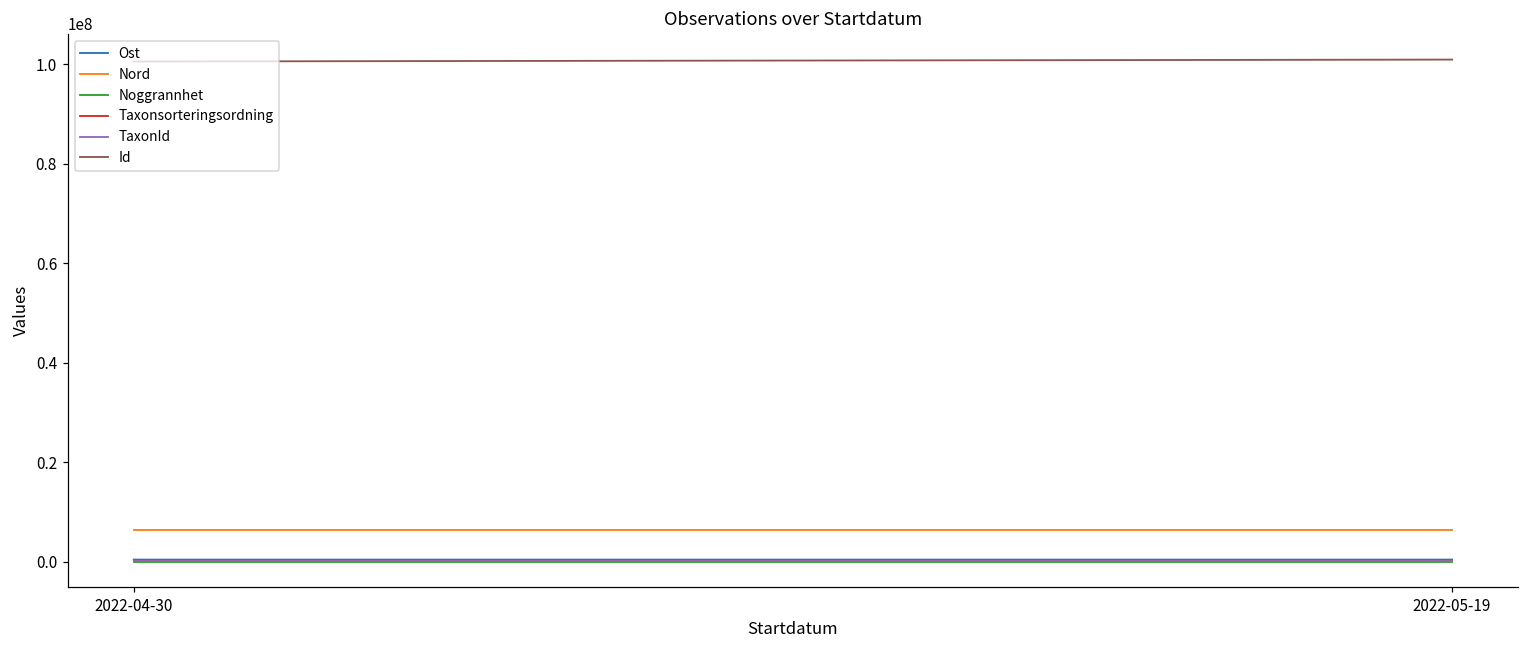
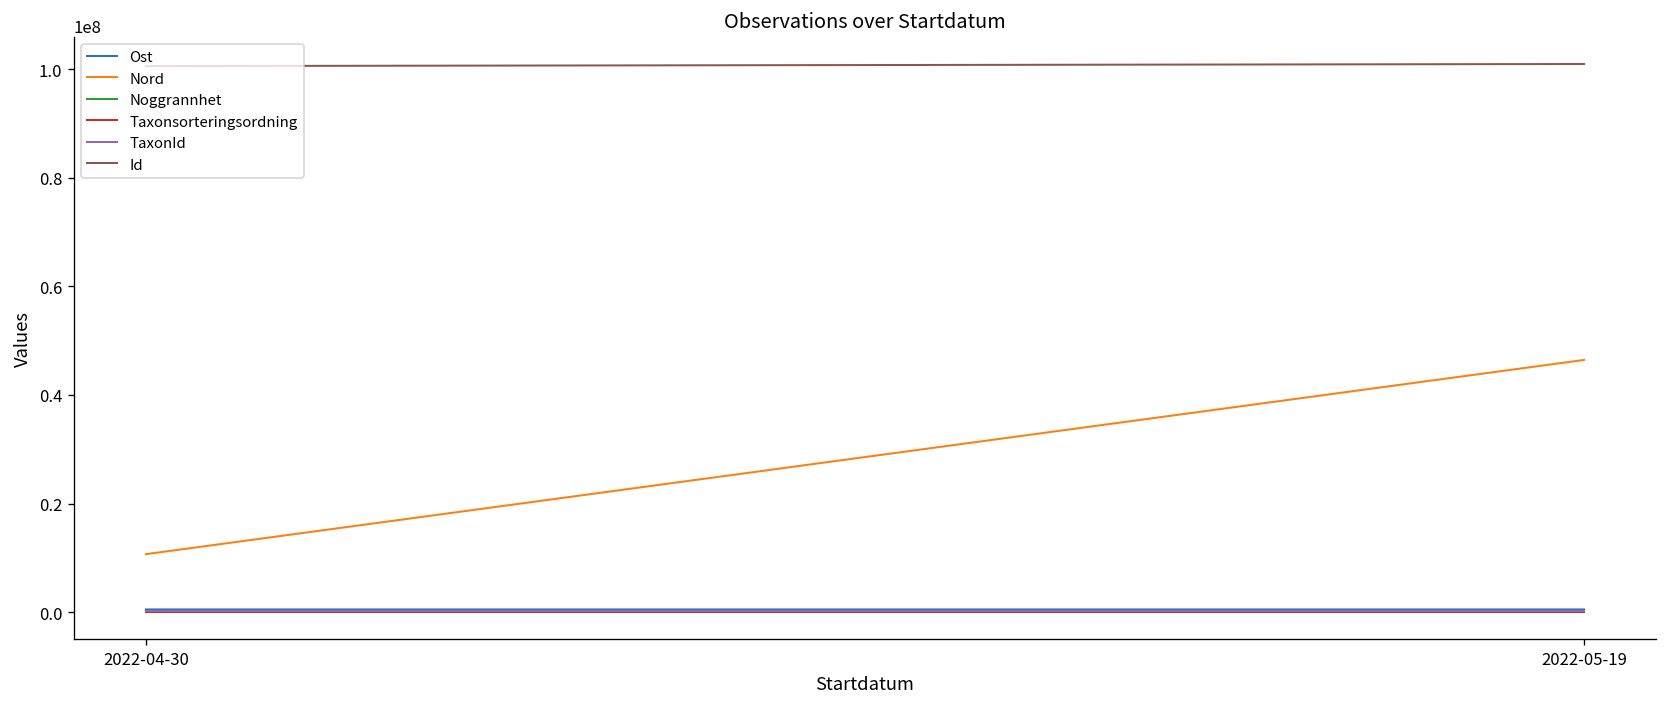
Nord, 2022-04-30: 6000000 -> 11000000
Nord, 2022-05-19: 6000000 -> 46000000
